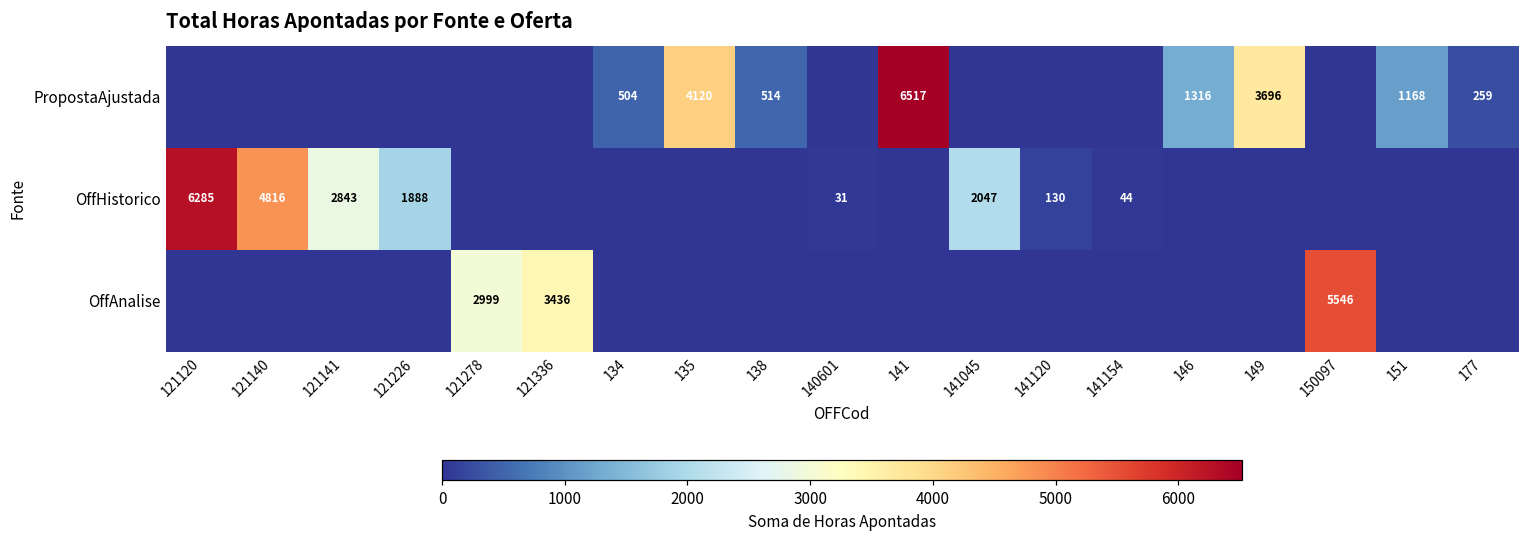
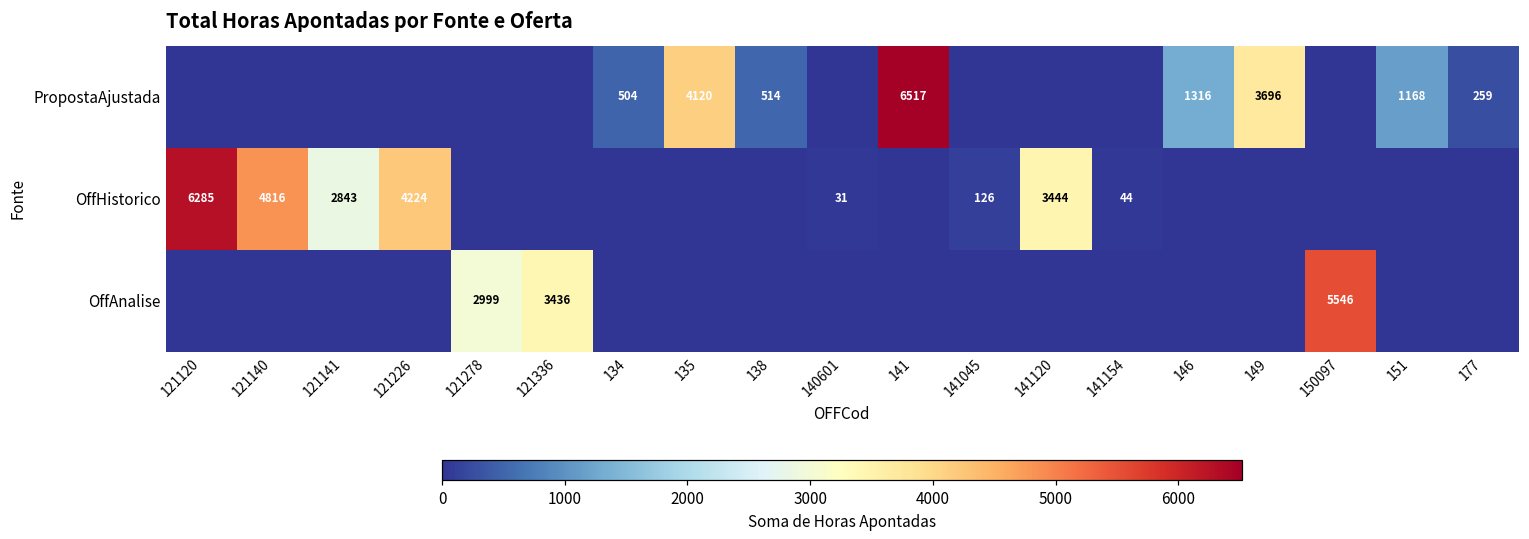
OffHistorico, 121226: 1888 -> 4224
OffHistorico, 141045: 2047 -> 126
OffHistorico, 141120: 130 -> 3444
